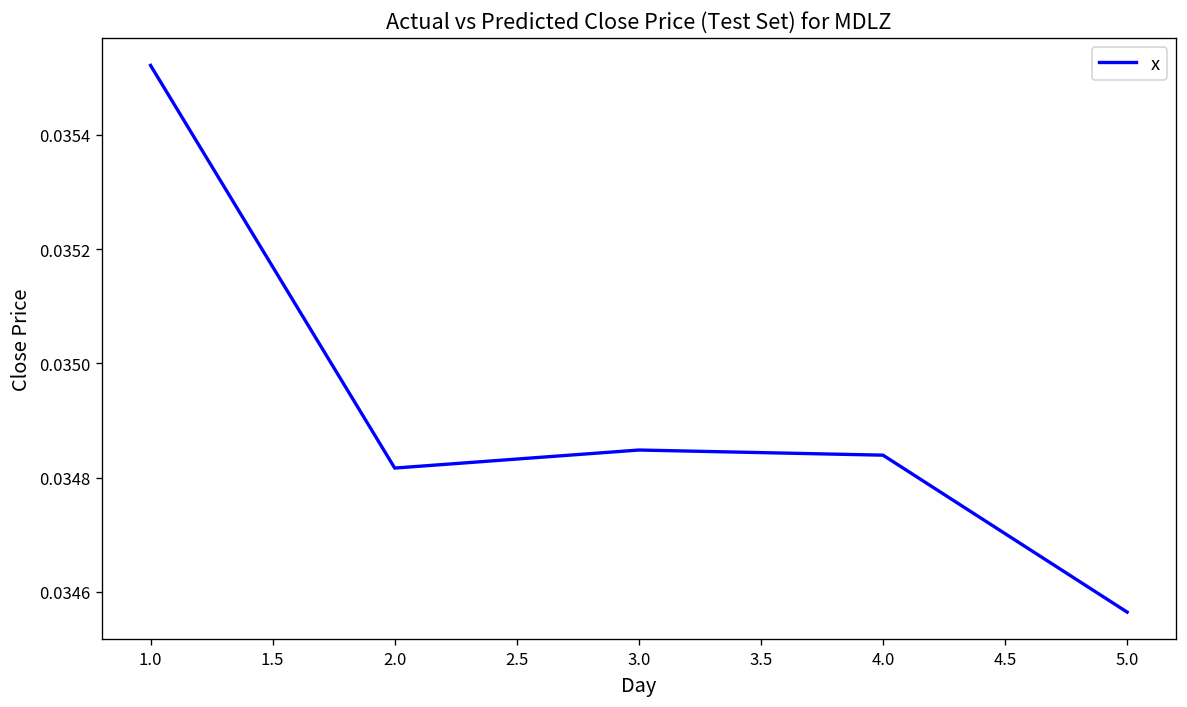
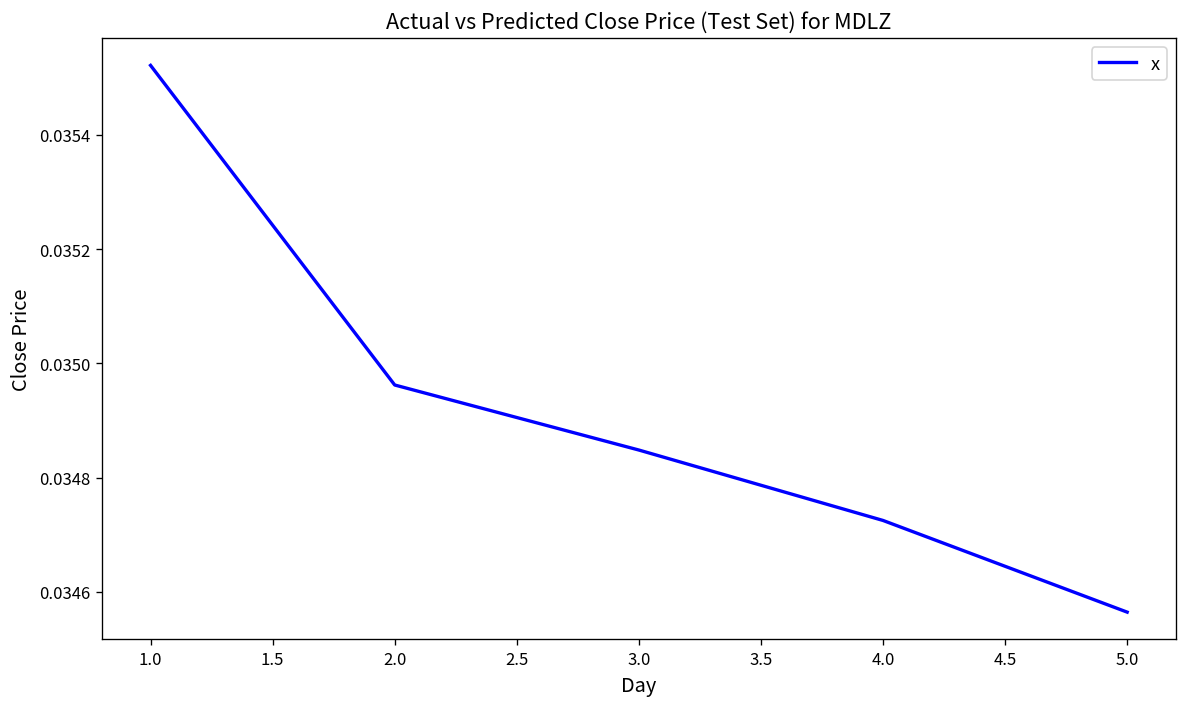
2.0: 0.03482 -> 0.03496
4.0: 0.03484 -> 0.03473
